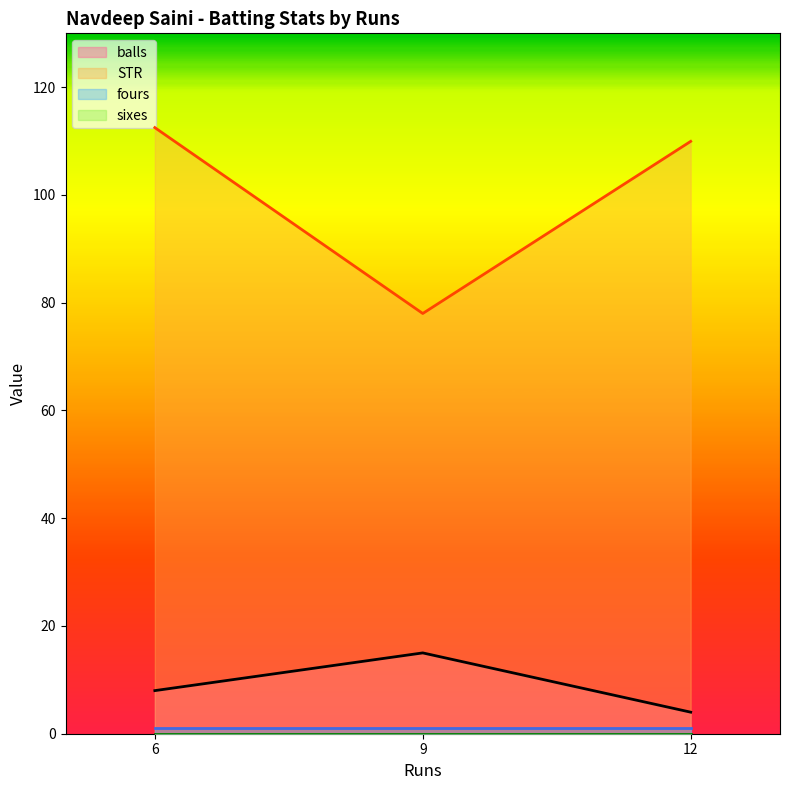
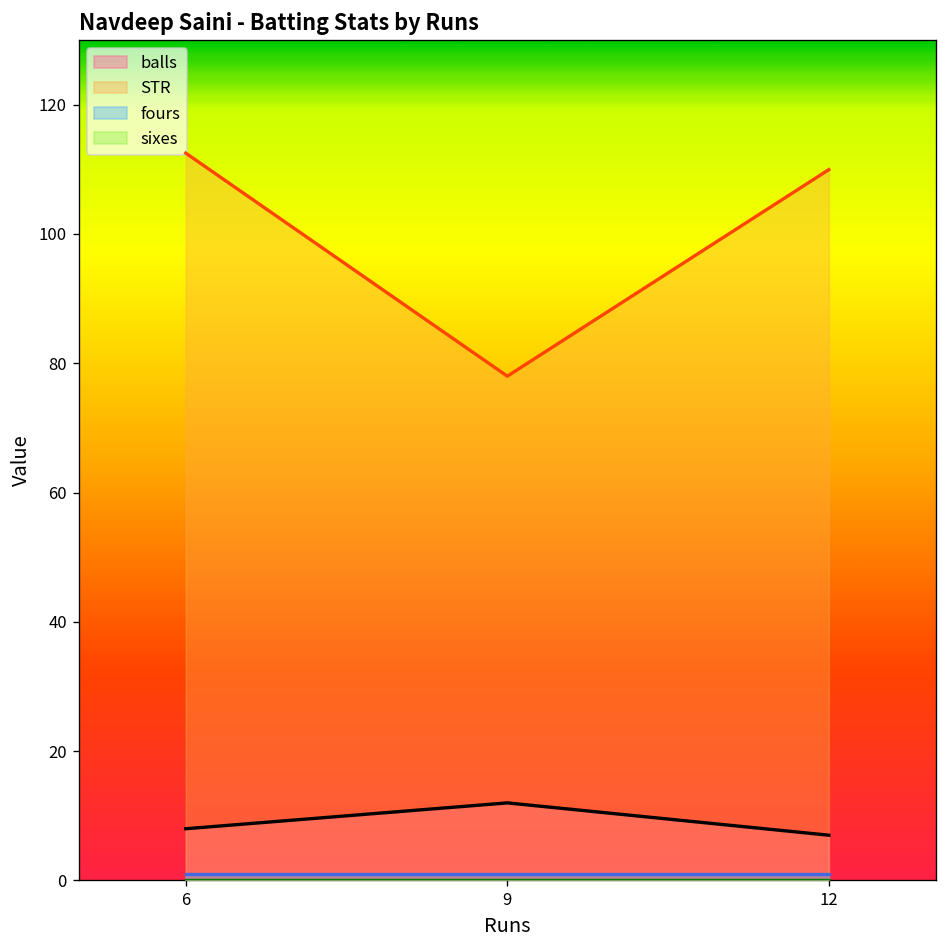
balls, 9: 15 -> 12
balls, 12: 4 -> 7
